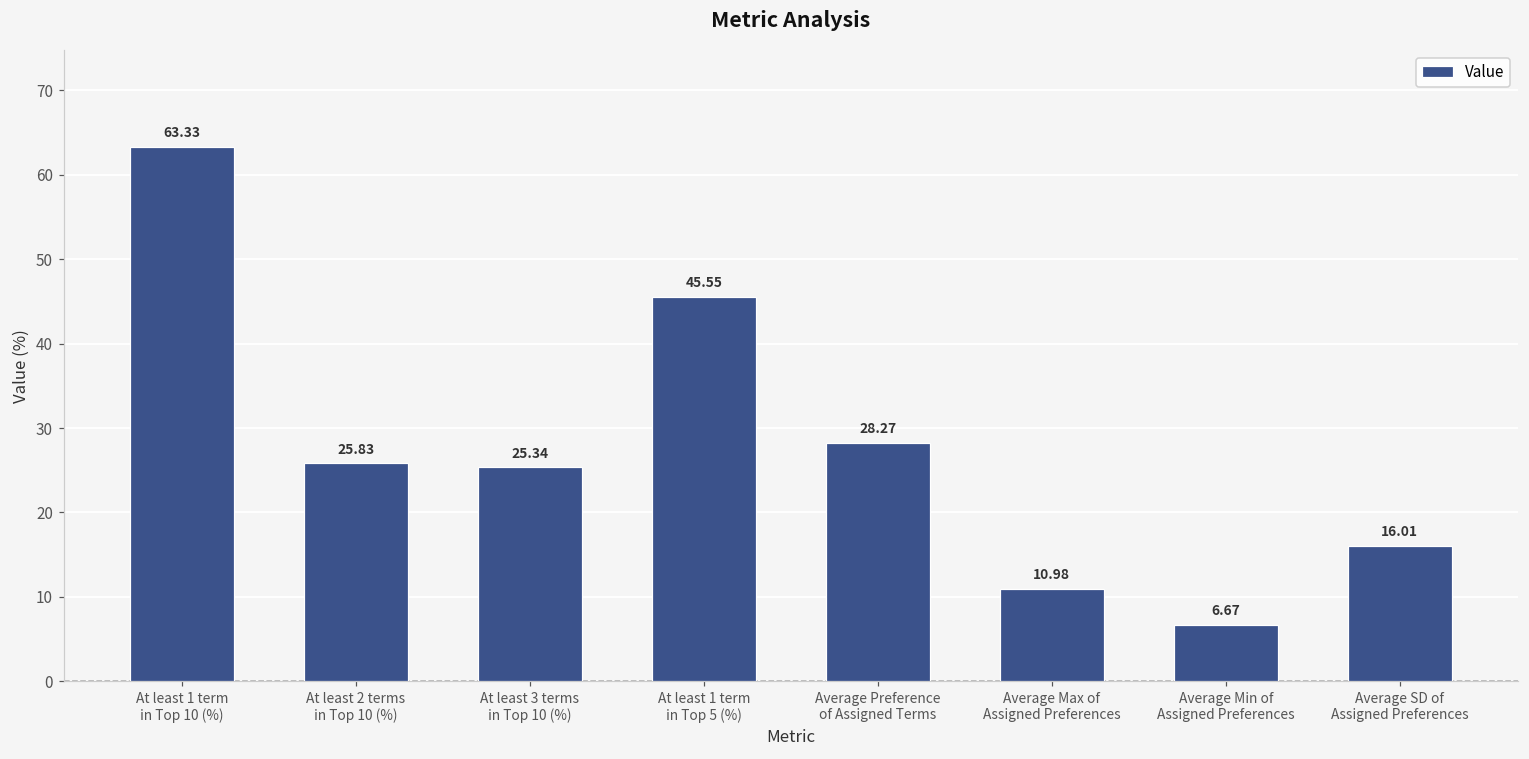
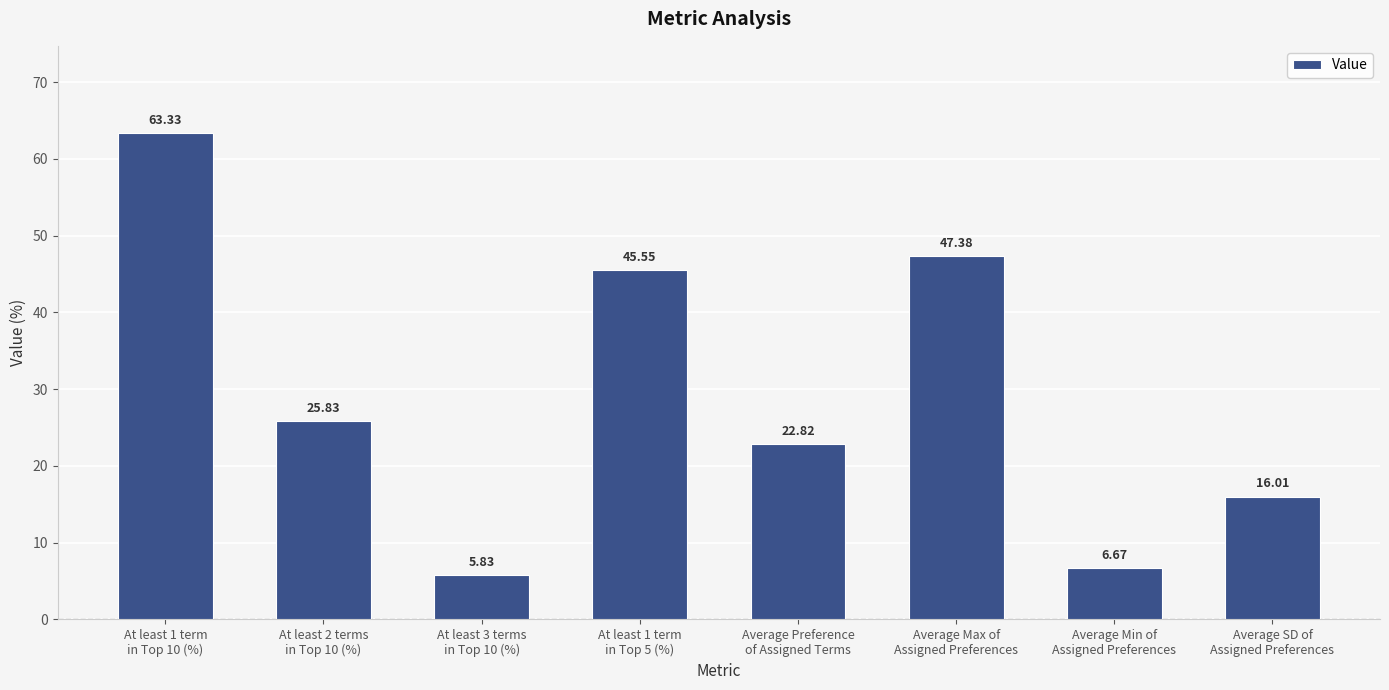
At least 3 terms in Top 10 (%): 25.34 -> 5.83
Average Preference of Assigned Terms: 28.27 -> 22.82
Average Max of Assigned Preferences: 10.98 -> 47.38
